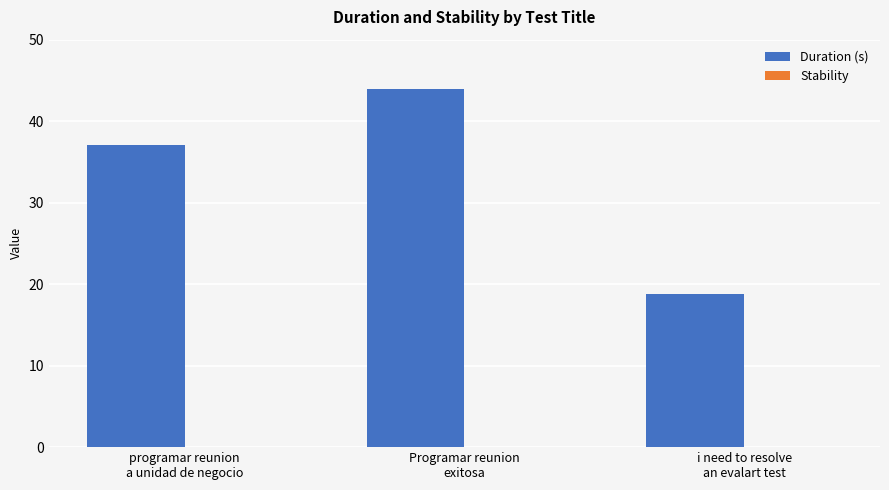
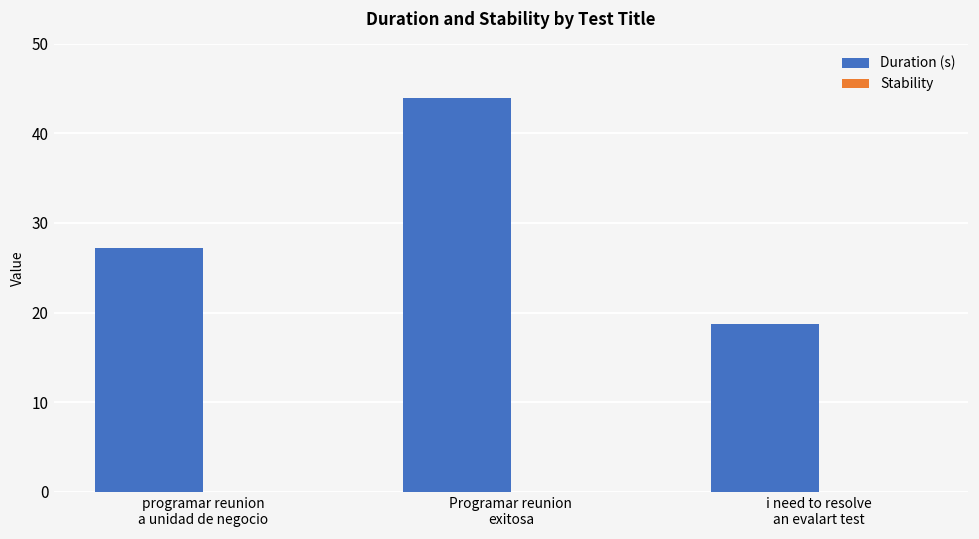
Duration (s), programar reunion a unidad de negocio: 37 -> 27
